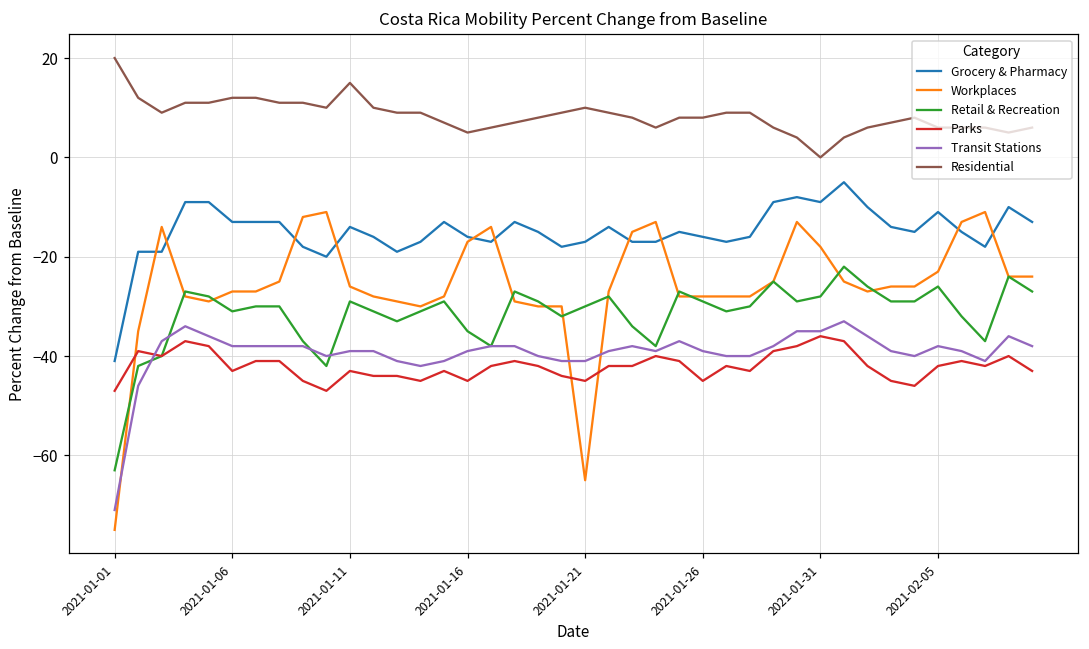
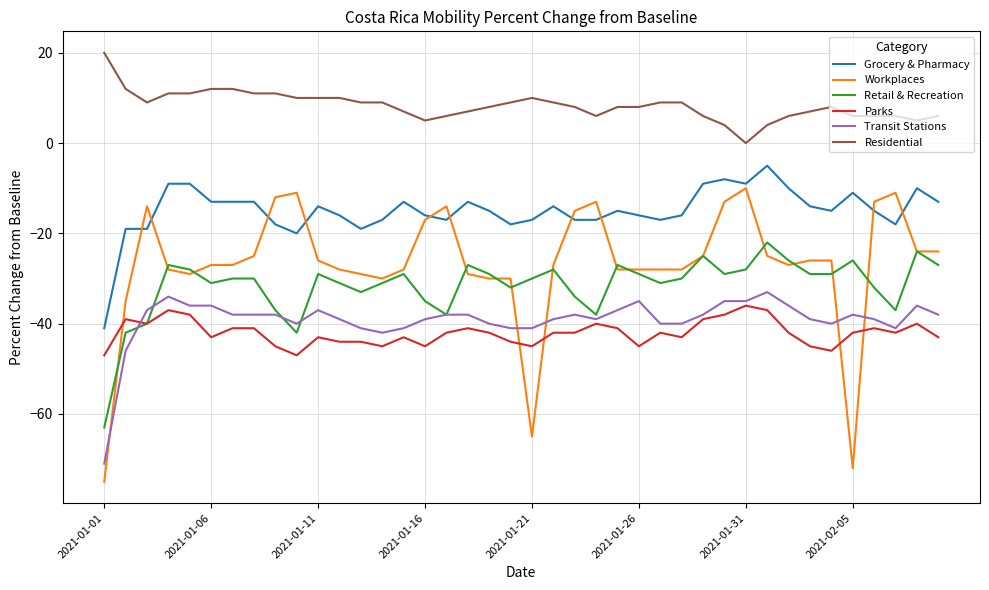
Transit Stations, 2021-01-06: -38 -> -36
Transit Stations, 2021-01-11: -39 -> -37
Residential, 2021-01-11: 15 -> 10
Transit Stations, 2021-01-26: -39 -> -35
Workplaces, 2021-01-31: -18 -> -10
Workplaces, 2021-02-05: -23 -> -72
